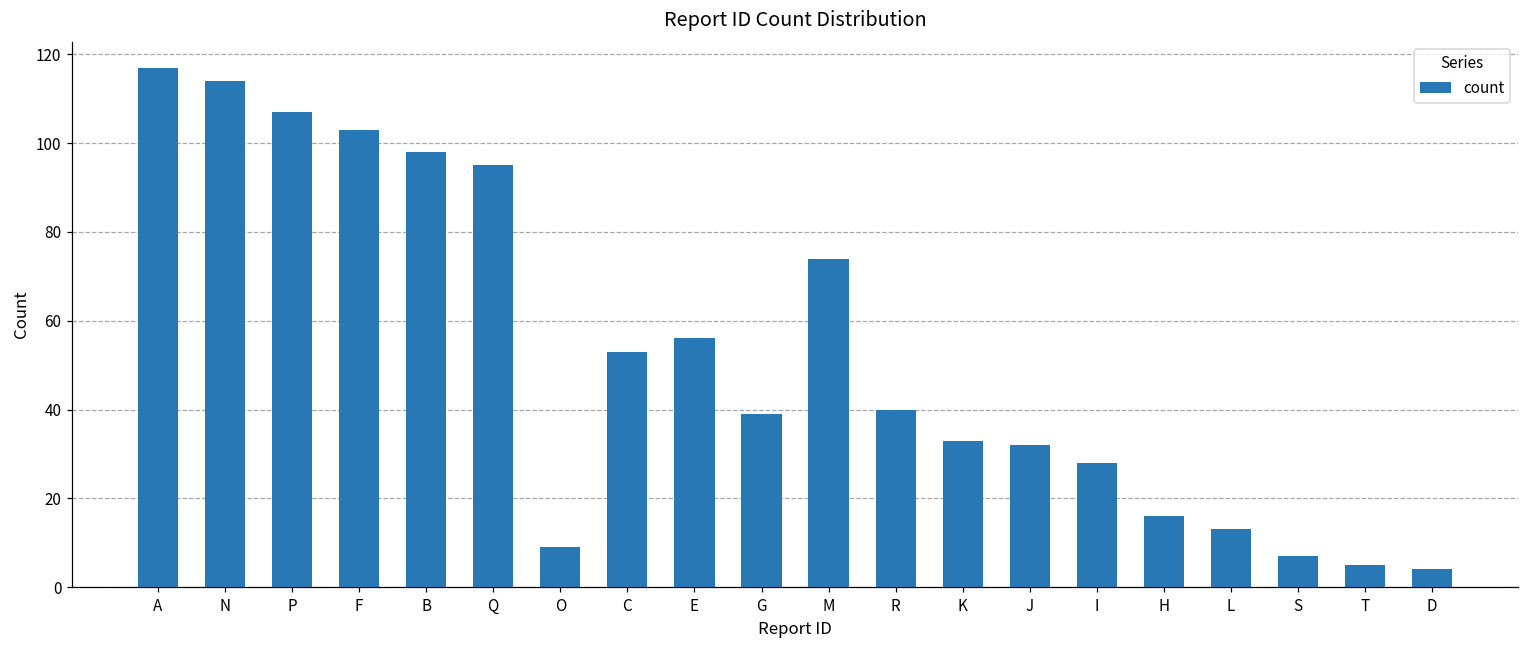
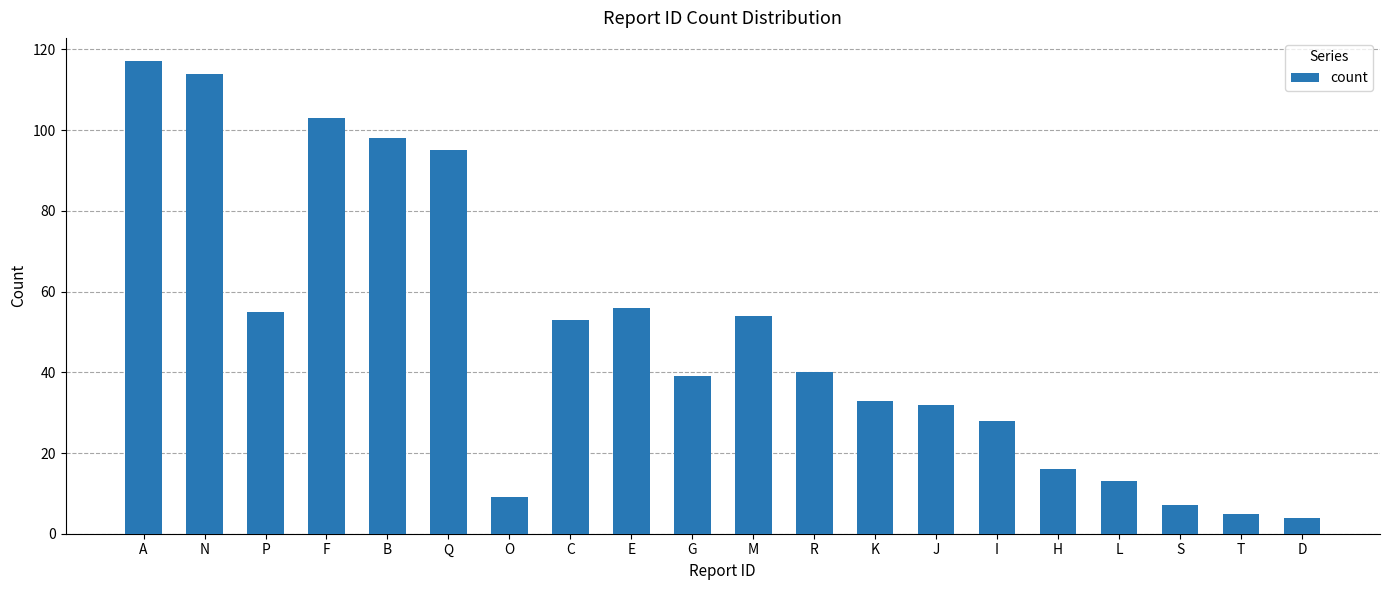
P: 107 -> 55
M: 74 -> 54
